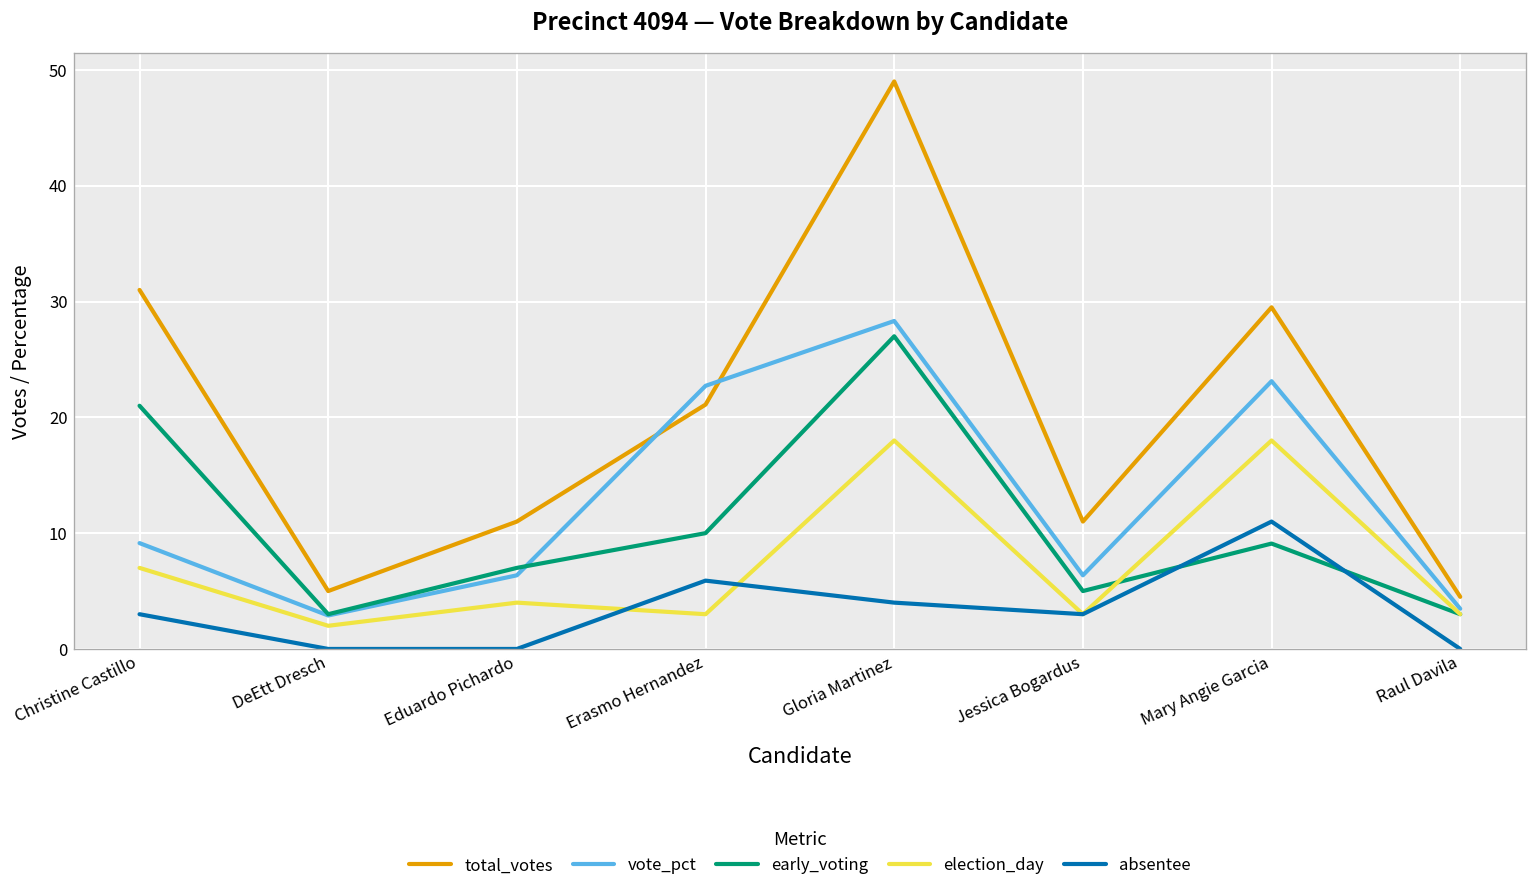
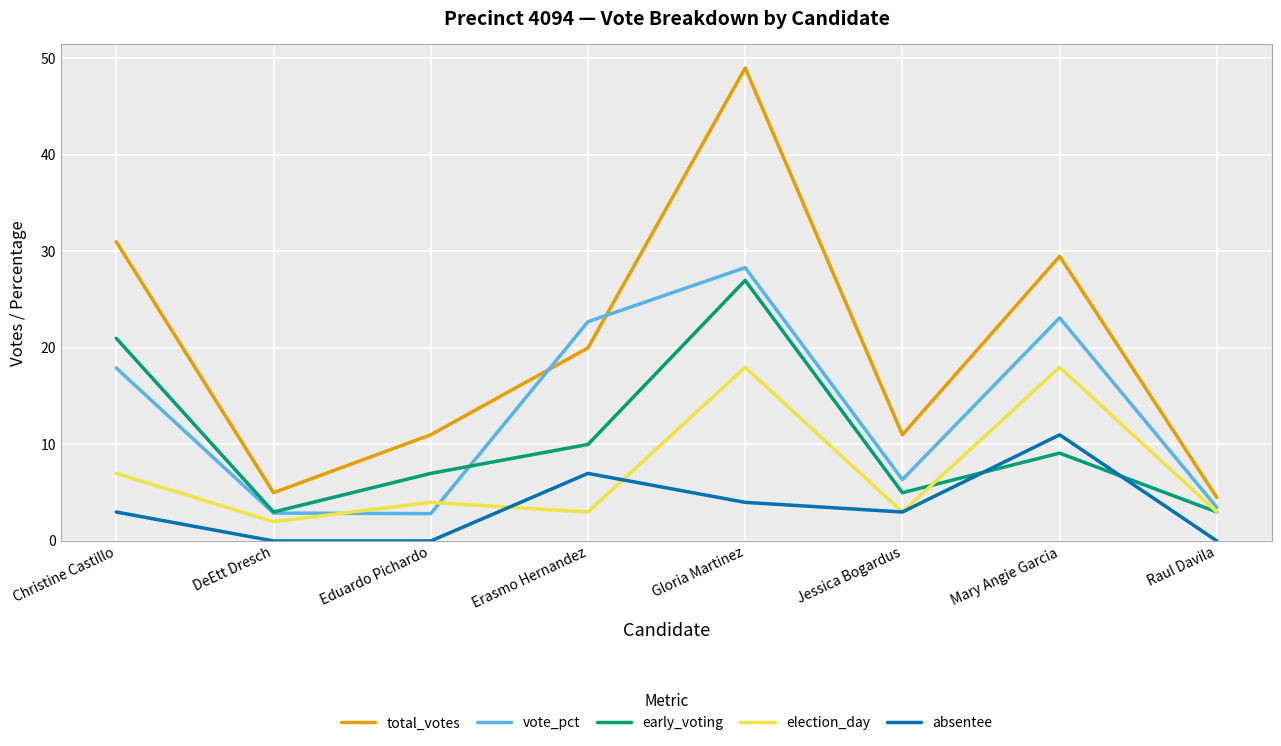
vote_pct, Christine Castillo: 9 -> 18
vote_pct, Eduardo Pichardo: 6 -> 3
total_votes, Erasmo Hernandez: 21 -> 20
absentee, Erasmo Hernandez: 6 -> 7
